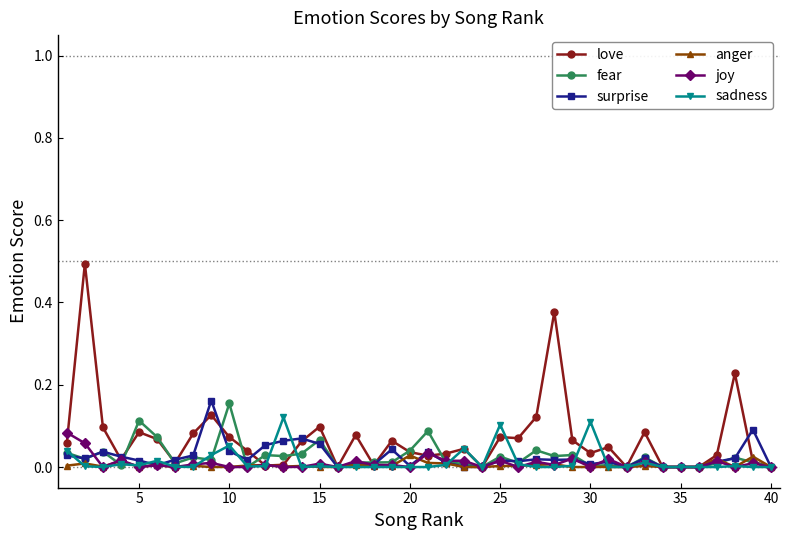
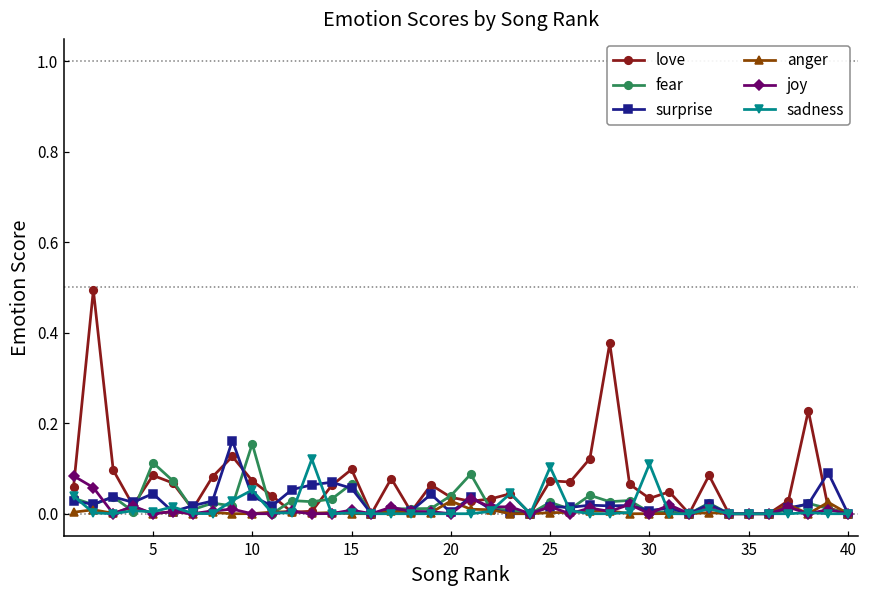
surprise, 5: 0.02 -> 0.04
